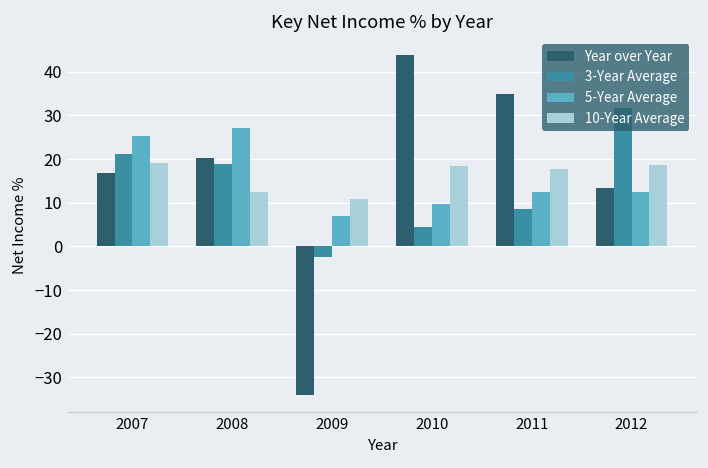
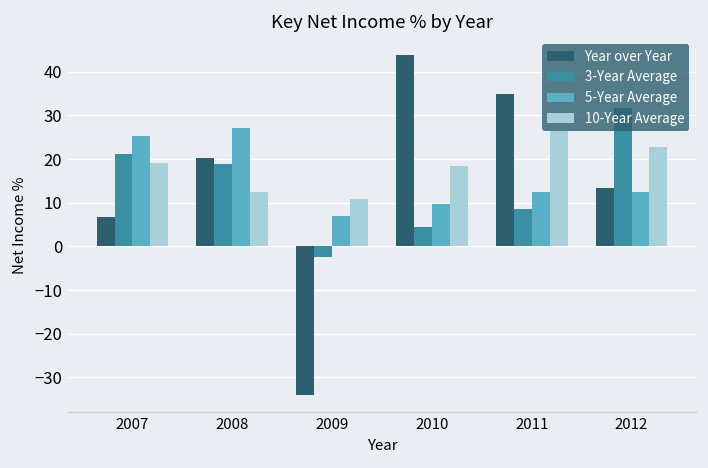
Year over Year, 2007: 17 -> 7
10-Year Average, 2011: 18 -> 27
10-Year Average, 2012: 19 -> 23
